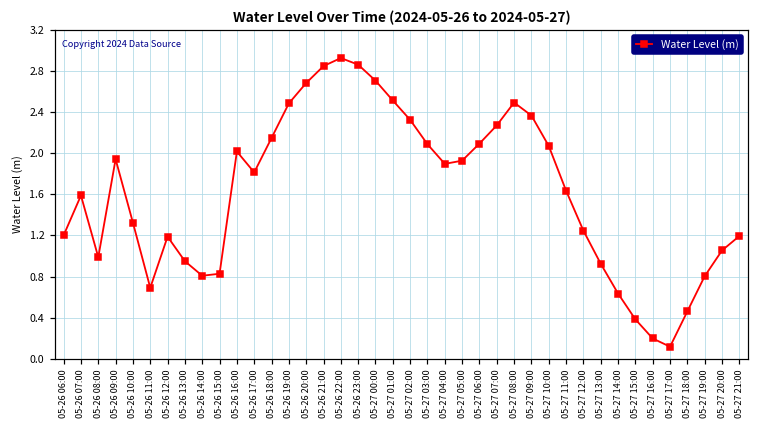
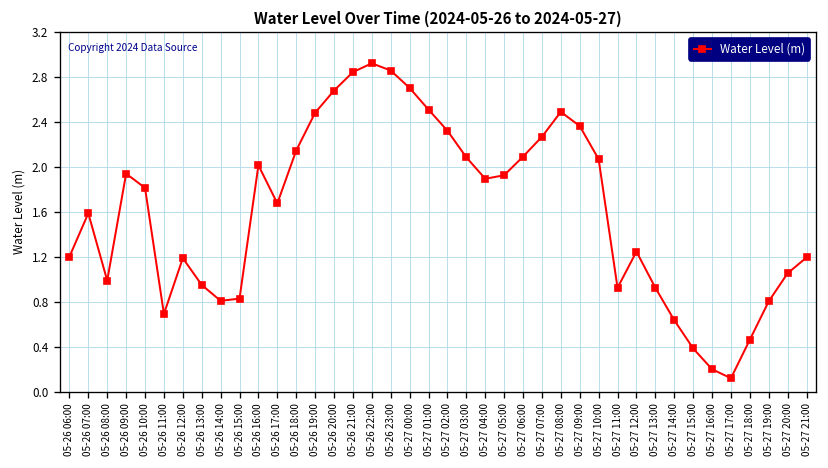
05-26 10:00: 1.3 -> 1.8
05-26 17:00: 1.8 -> 1.7
05-27 11:00: 1.6 -> 0.9
